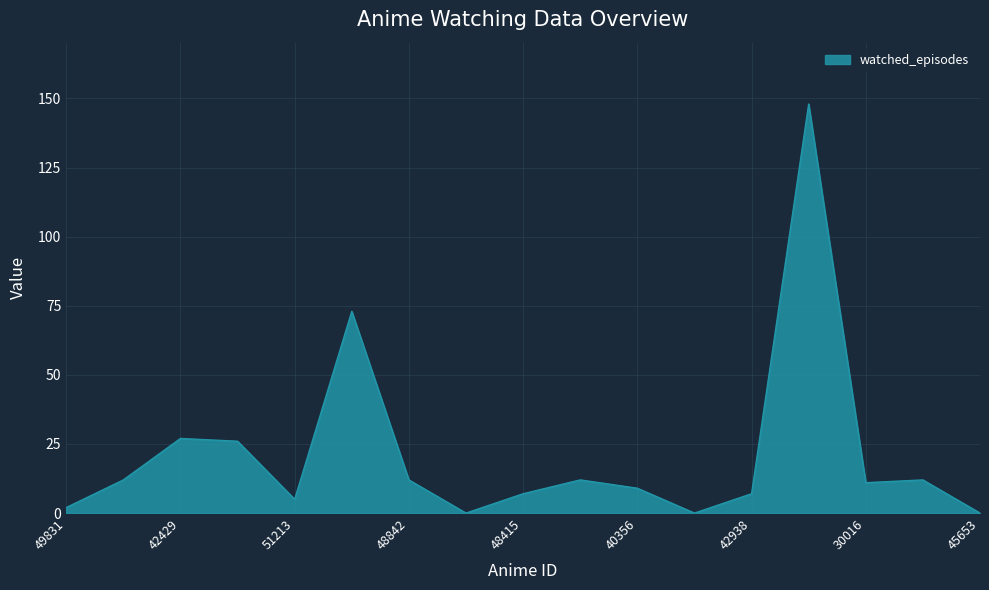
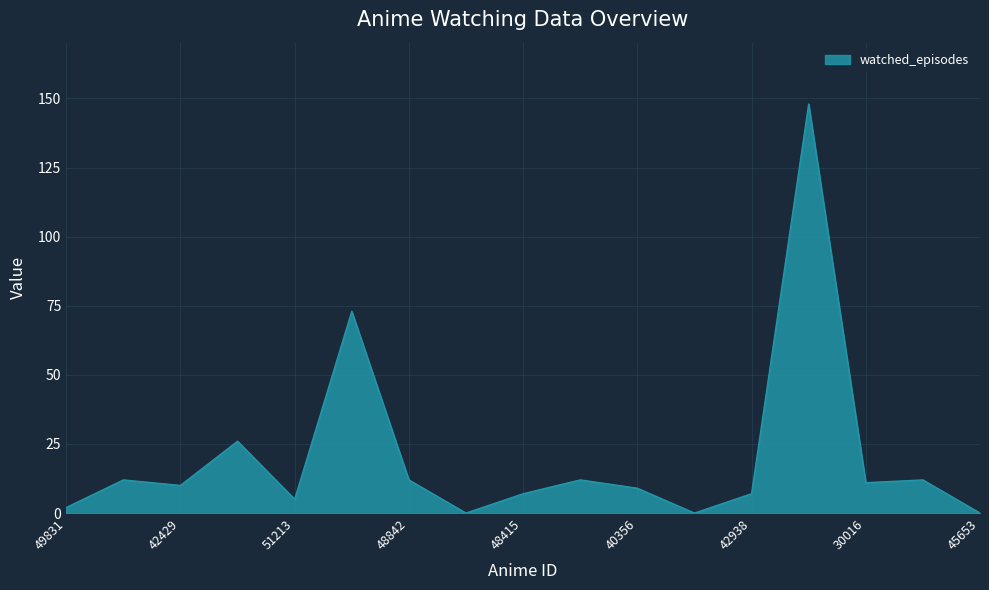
42429: 27 -> 10
